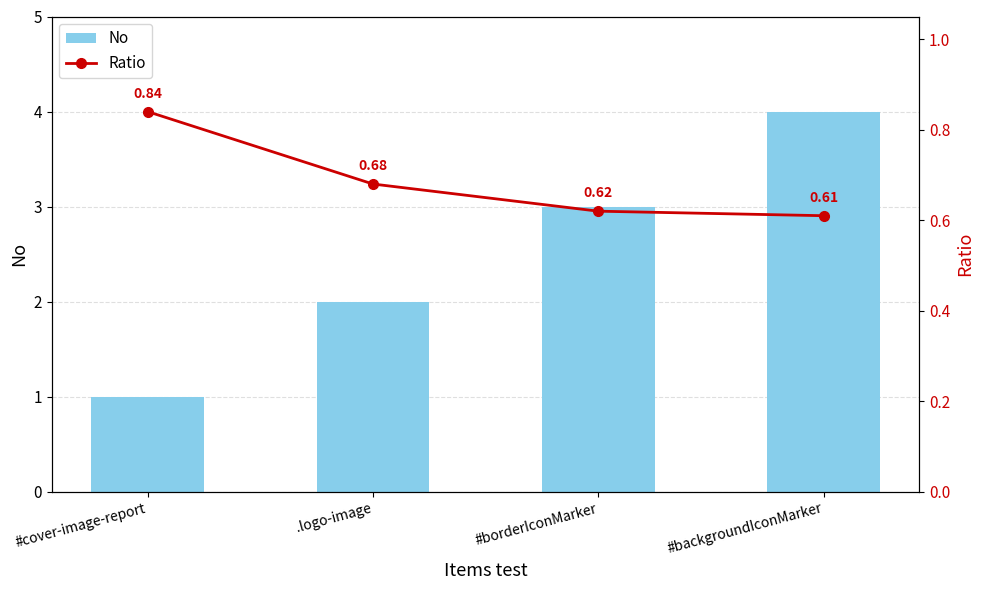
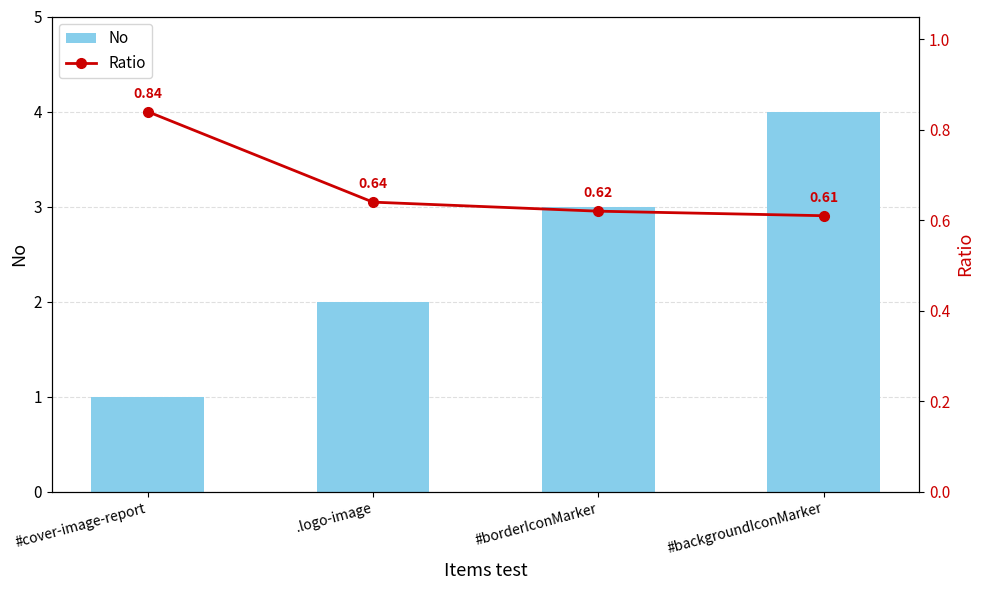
Ratio, .logo-image: 0.68 -> 0.64
